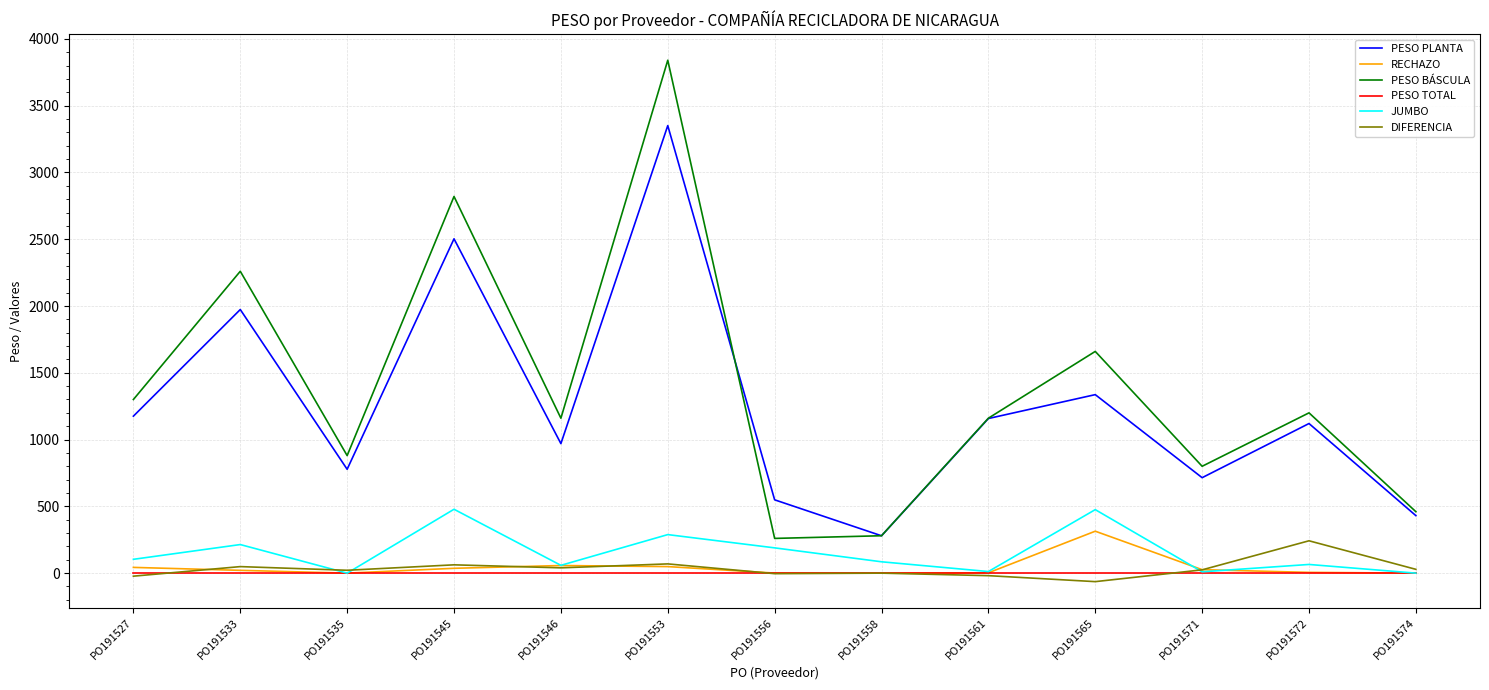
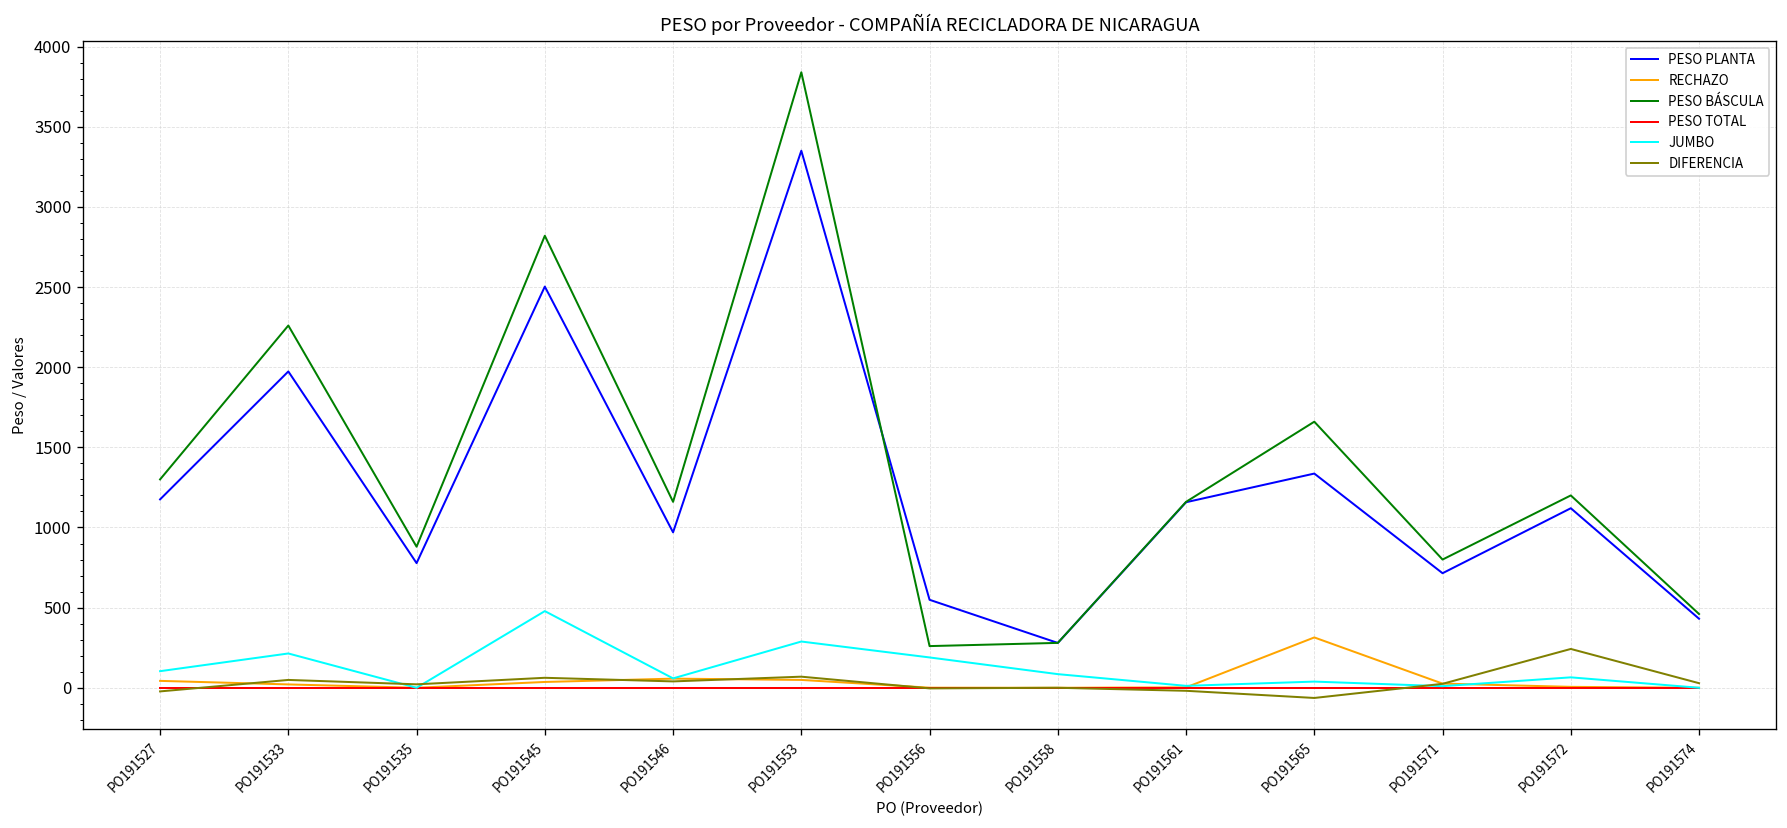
JUMBO, PO191565: 480 -> 40
